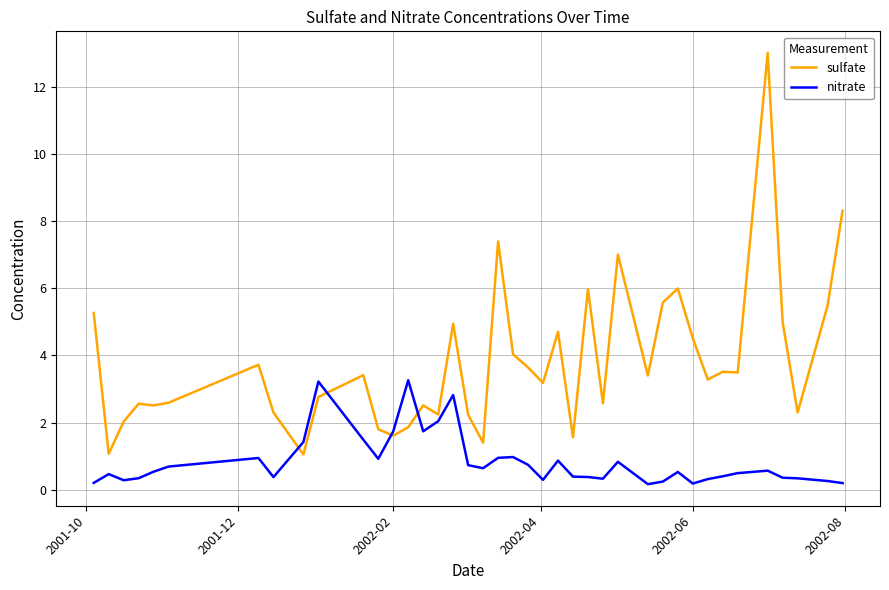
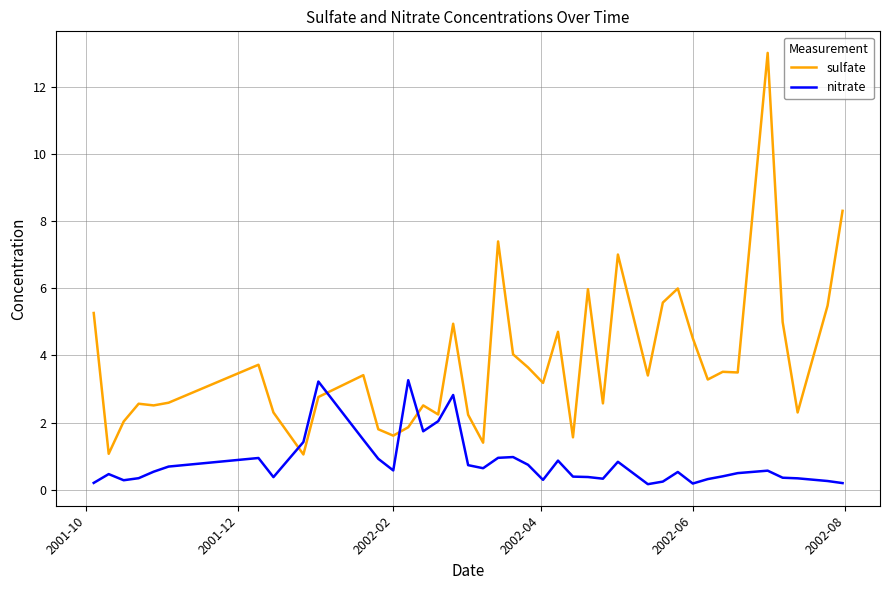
nitrate, 2002-02: 1.7 -> 0.6
